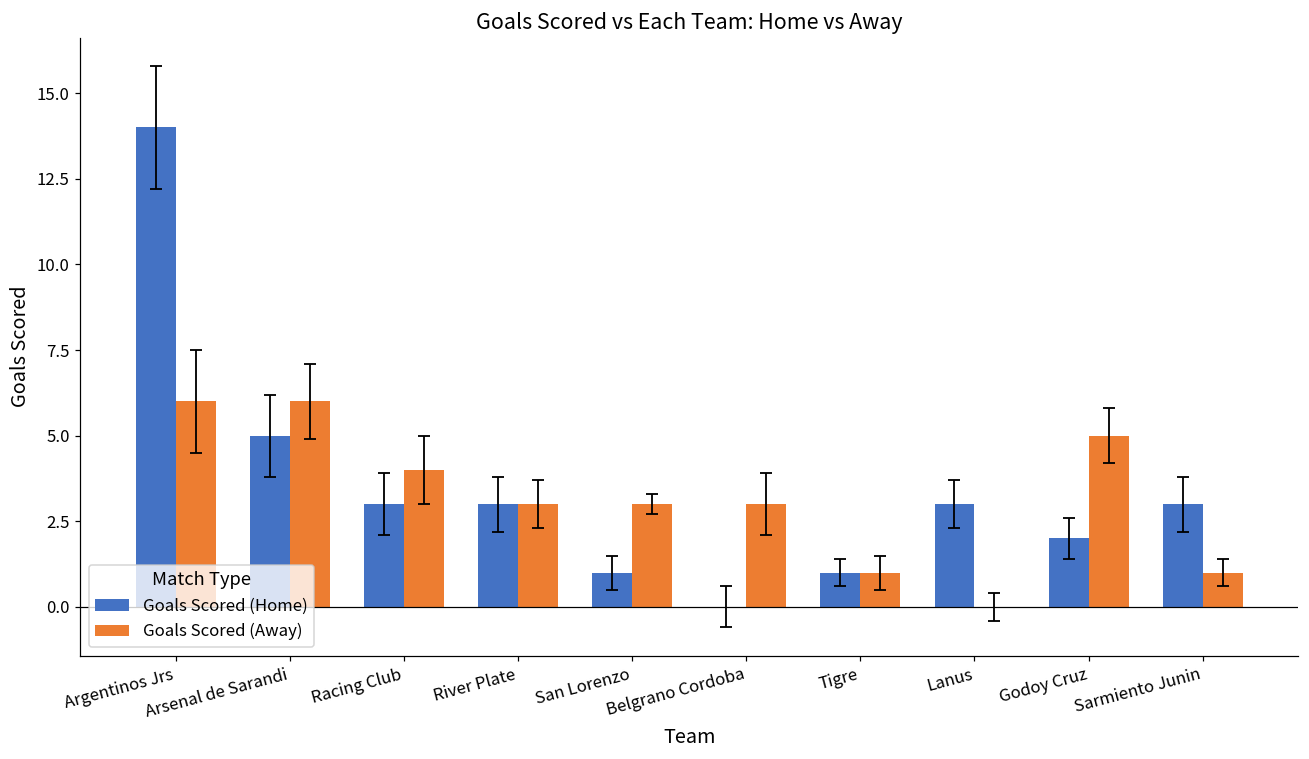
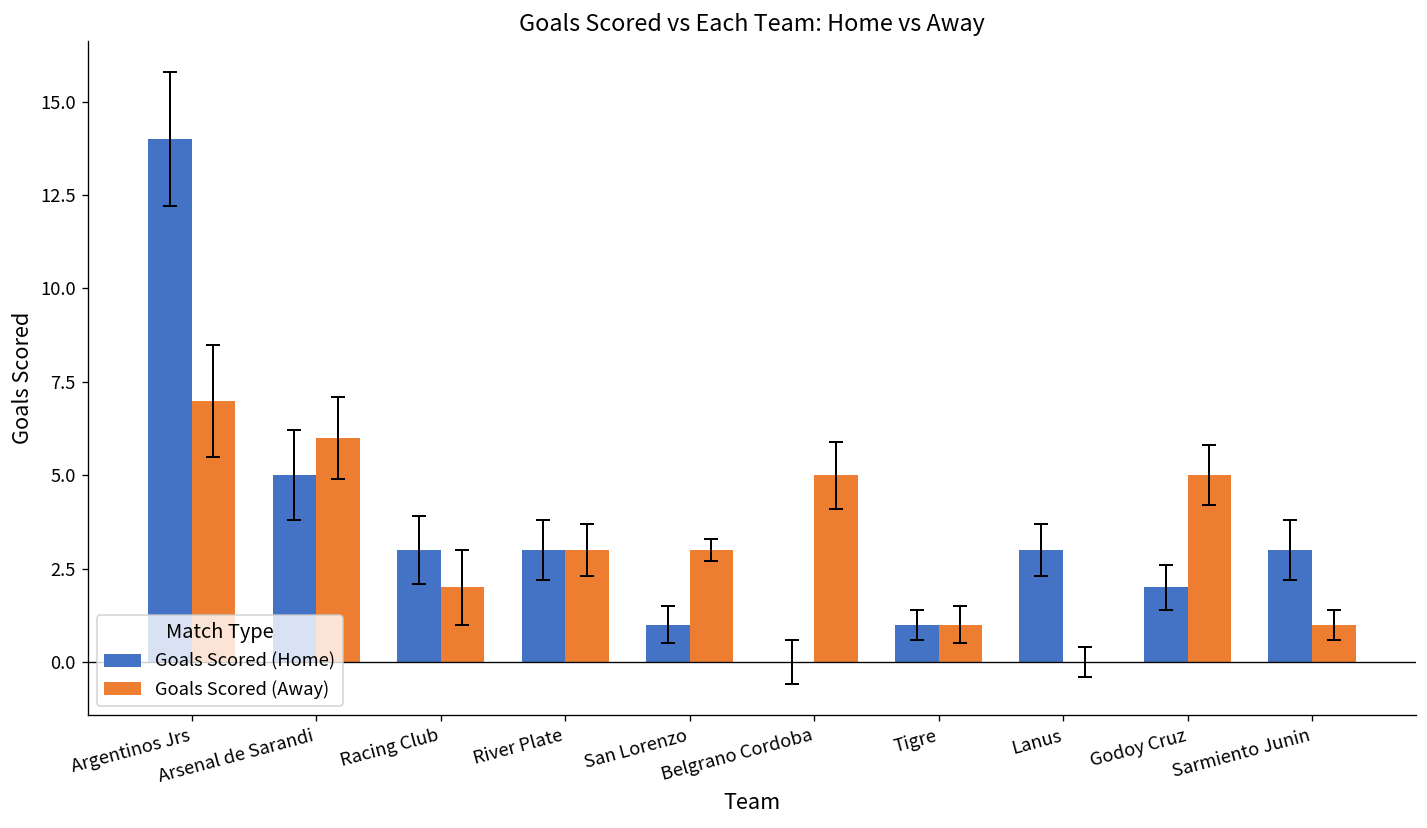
Goals Scored (Away), Argentinos Jrs: 6 -> 7
Goals Scored (Away), Racing Club: 4 -> 2
Goals Scored (Away), Belgrano Cordoba: 3 -> 5
